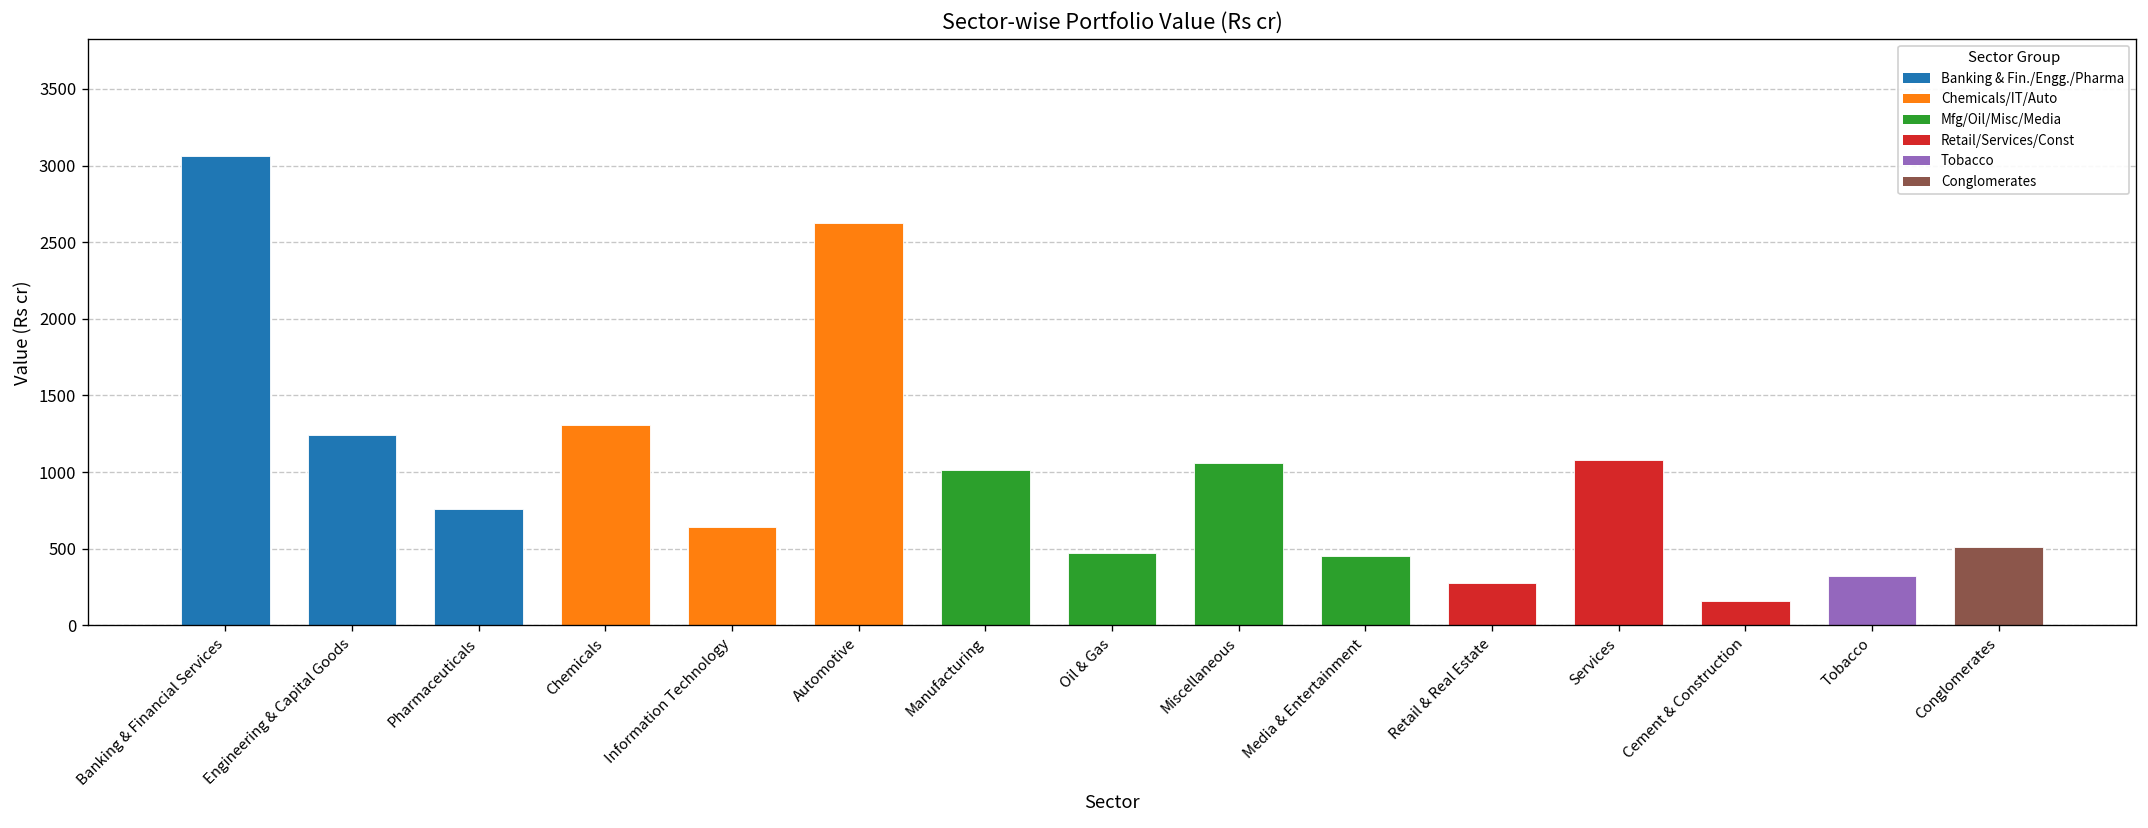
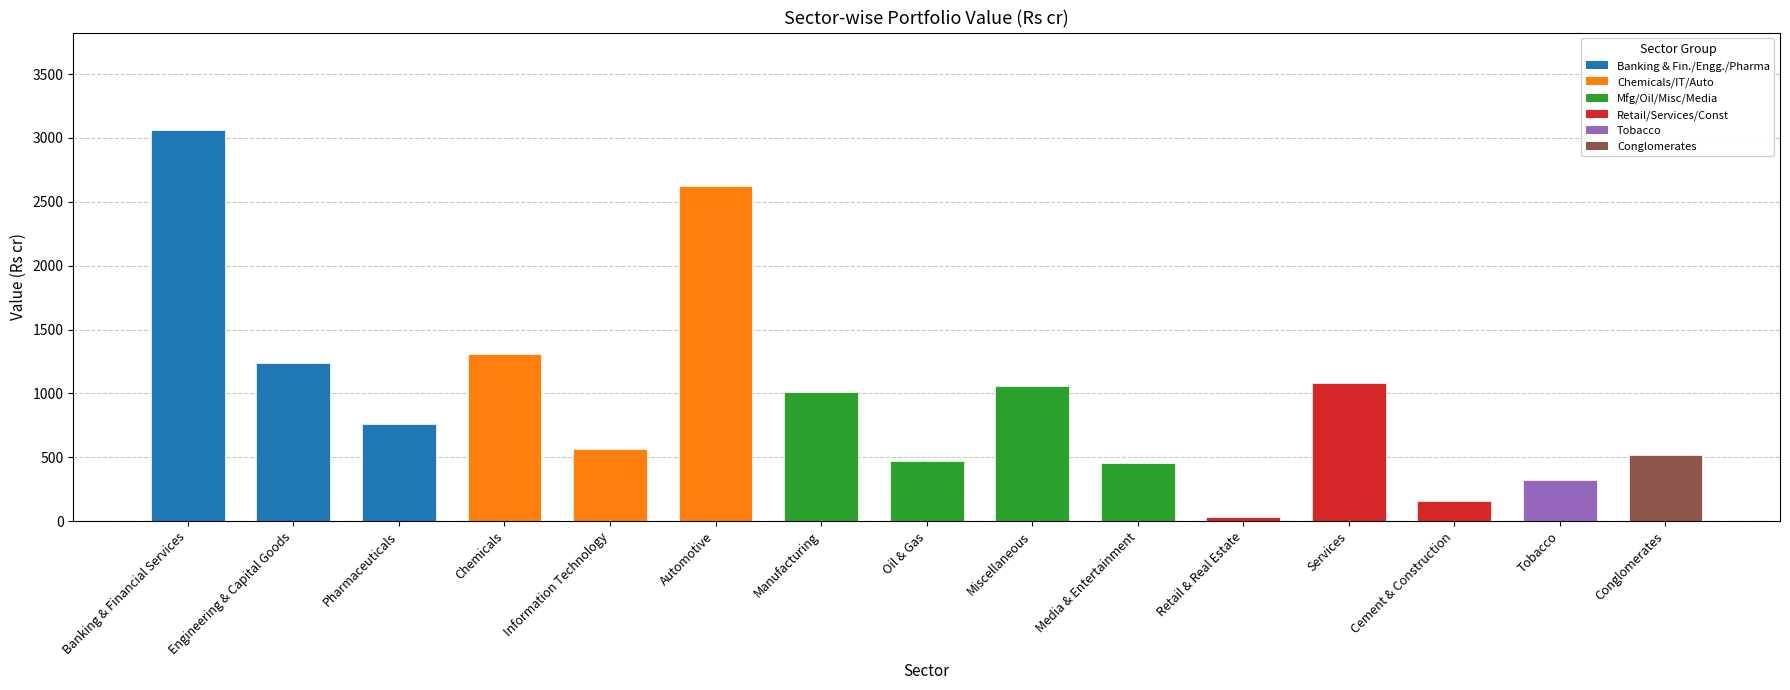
Information Technology: 640 -> 560
Retail & Real Estate: 270 -> 30
